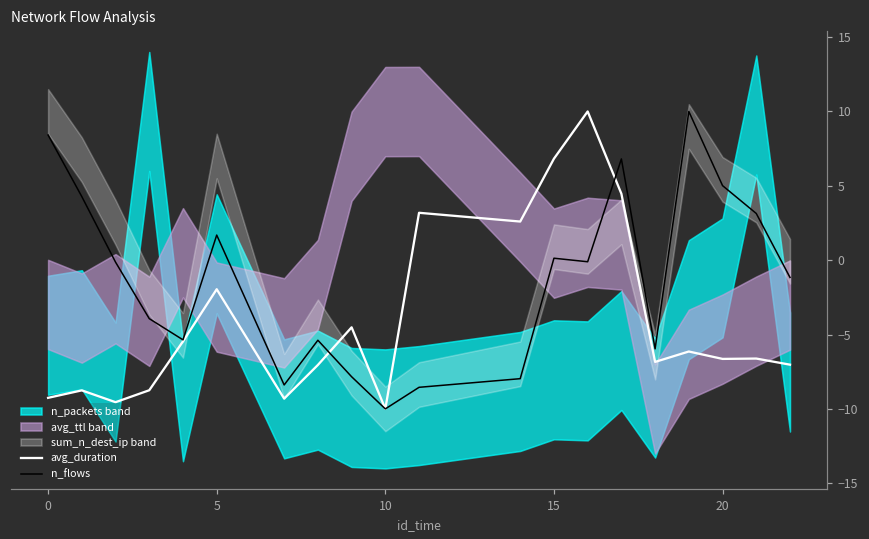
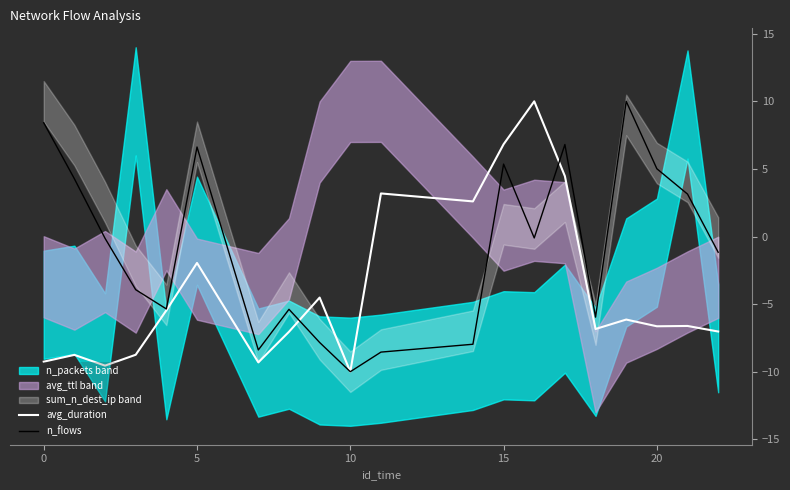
n_flows, 5: 1.7 -> 6.6
n_flows, 15: 0.1 -> 5.4
